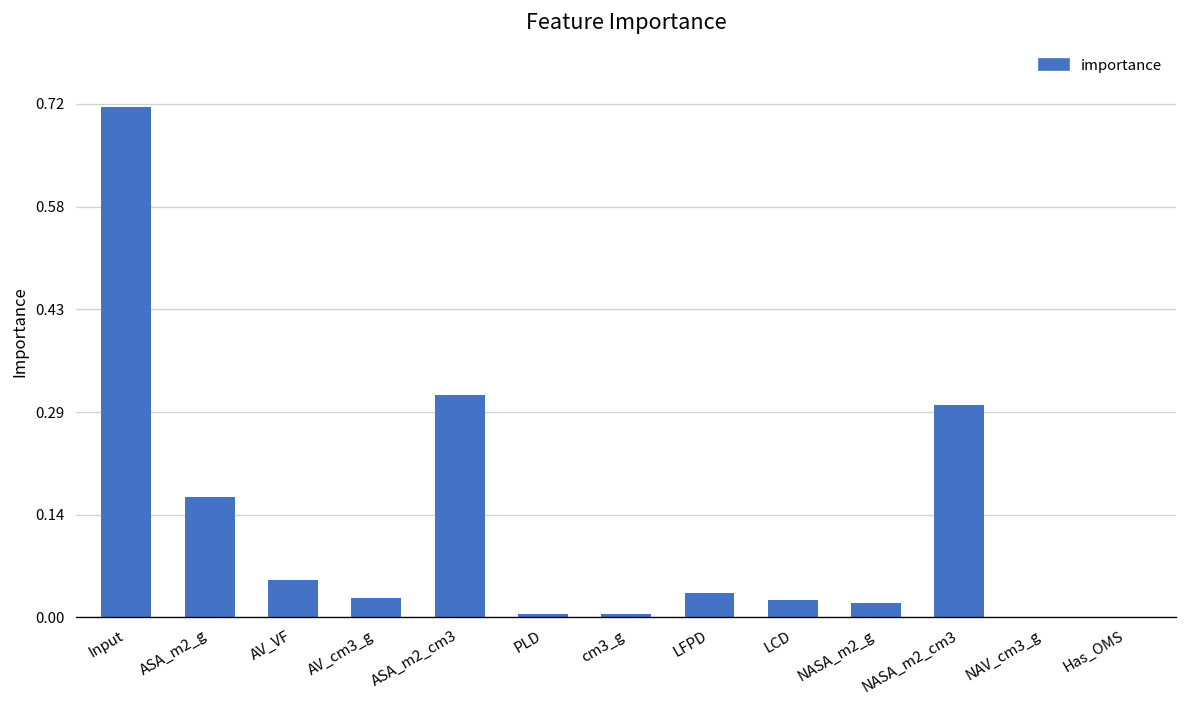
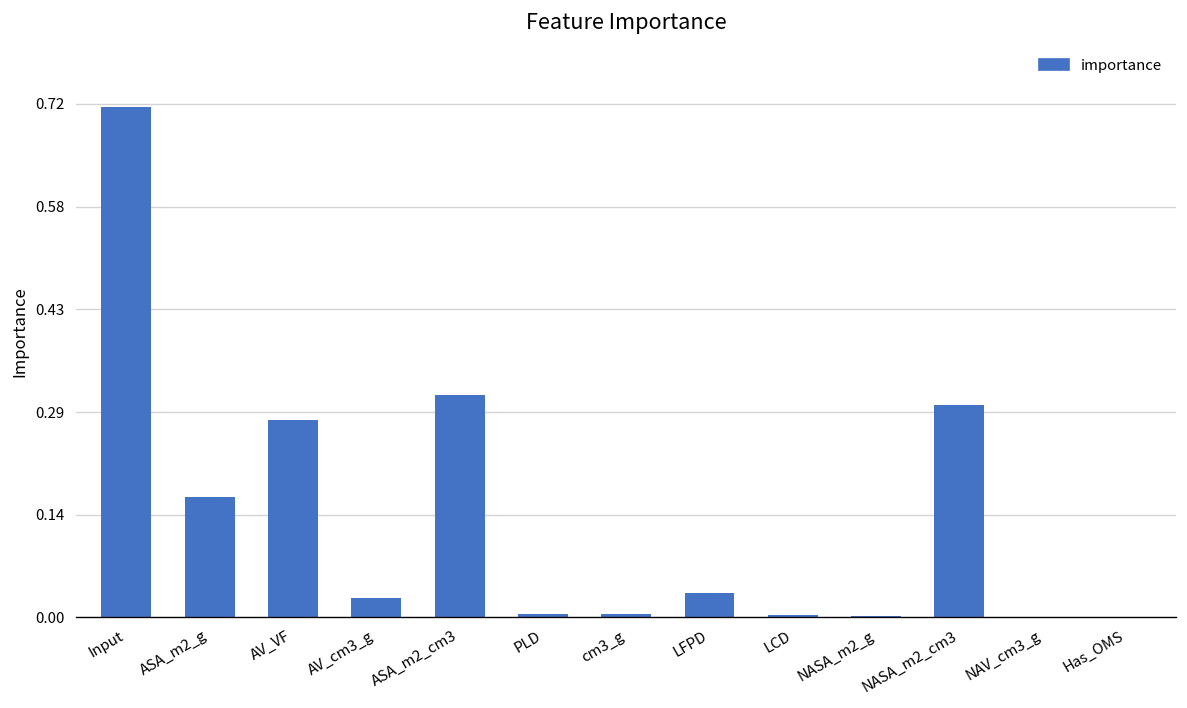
AV_VF: 0.05 -> 0.28
LCD: 0.02 -> 0.00
NASA_m2_g: 0.02 -> 0.00
